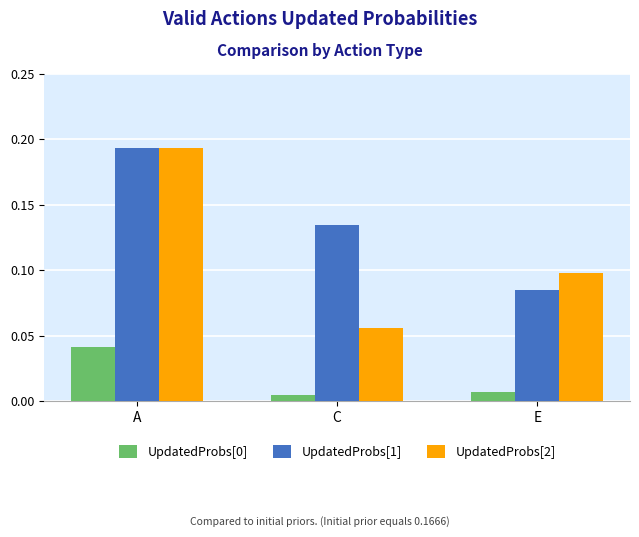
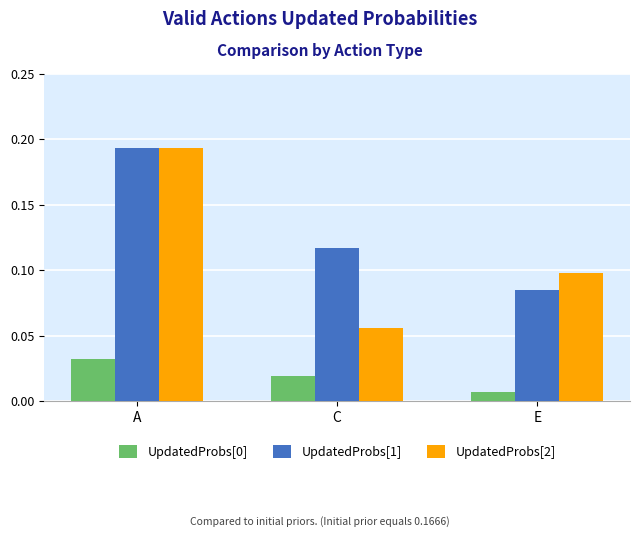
UpdatedProbs[0], A: 0.042 -> 0.032
UpdatedProbs[0], C: 0.005 -> 0.019
UpdatedProbs[1], C: 0.135 -> 0.117
